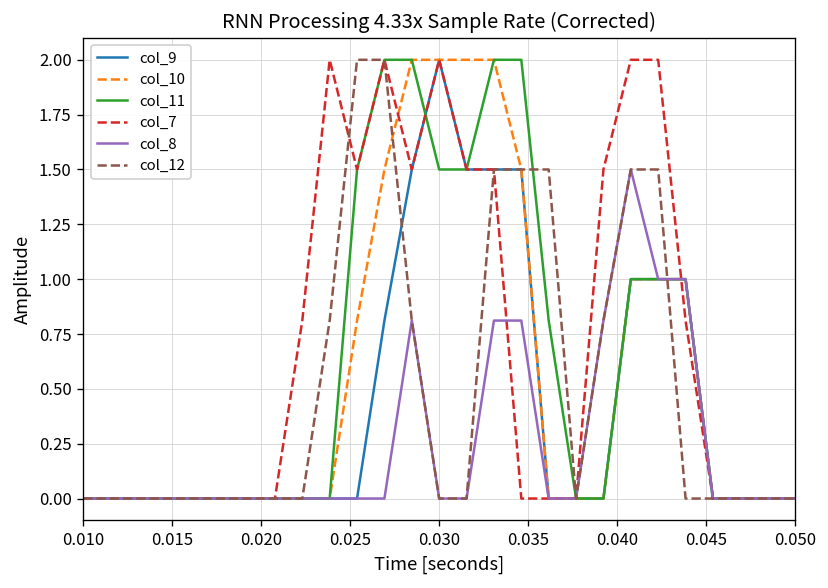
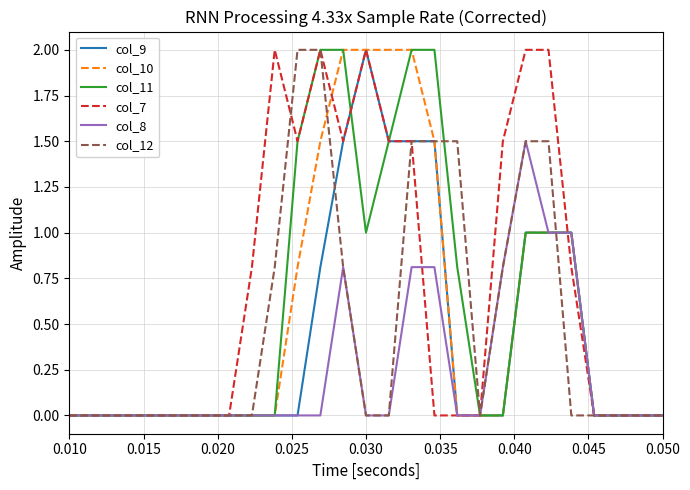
col_11, 0.030: 1.5 -> 1.0
